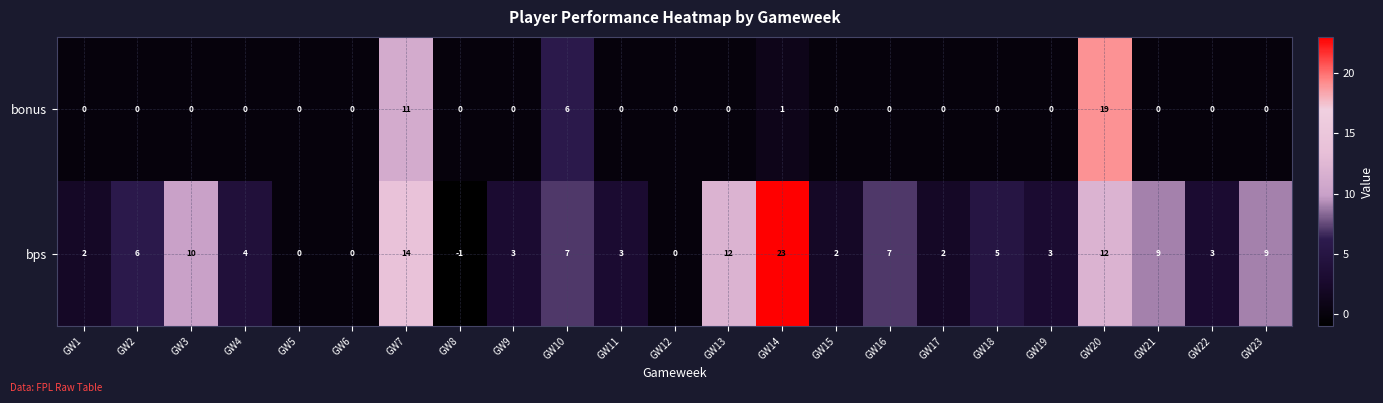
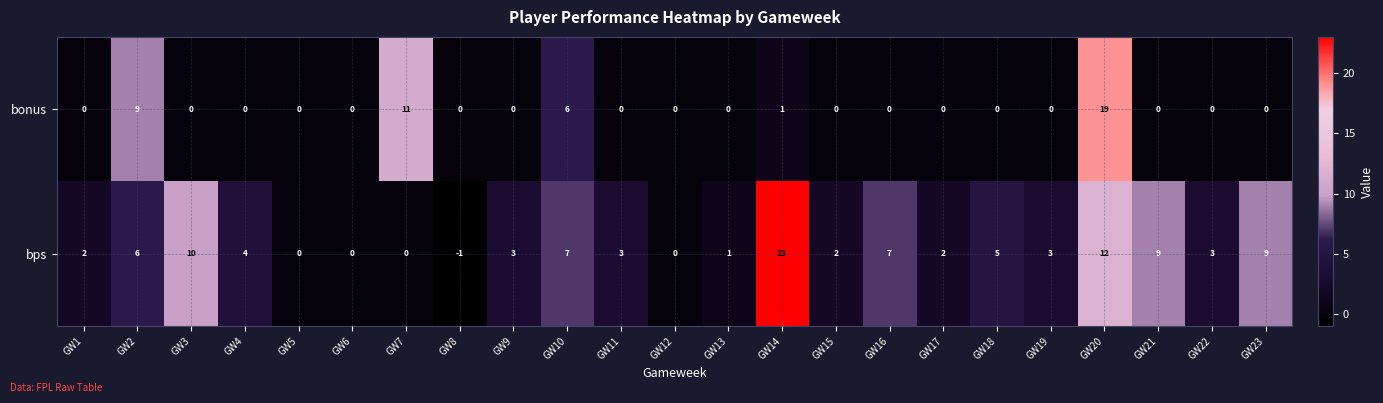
bonus, GW2: 0 -> 9
bps, GW7: 14 -> 0
bps, GW13: 12 -> 1
